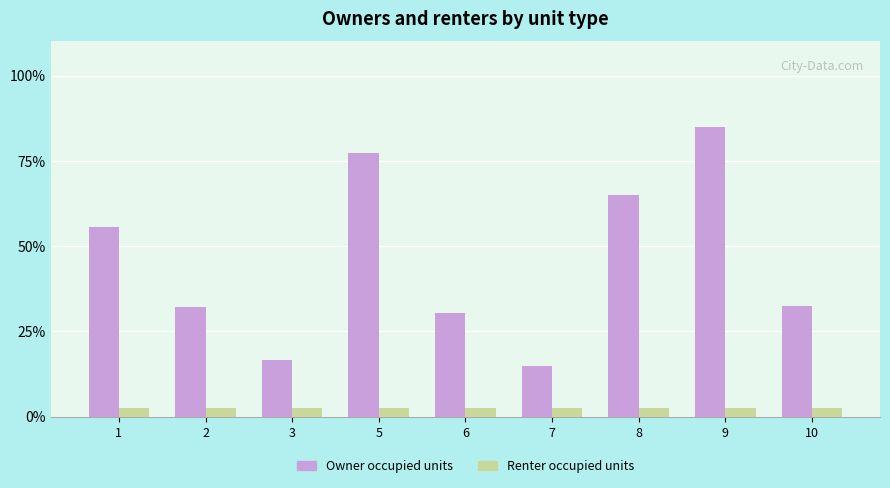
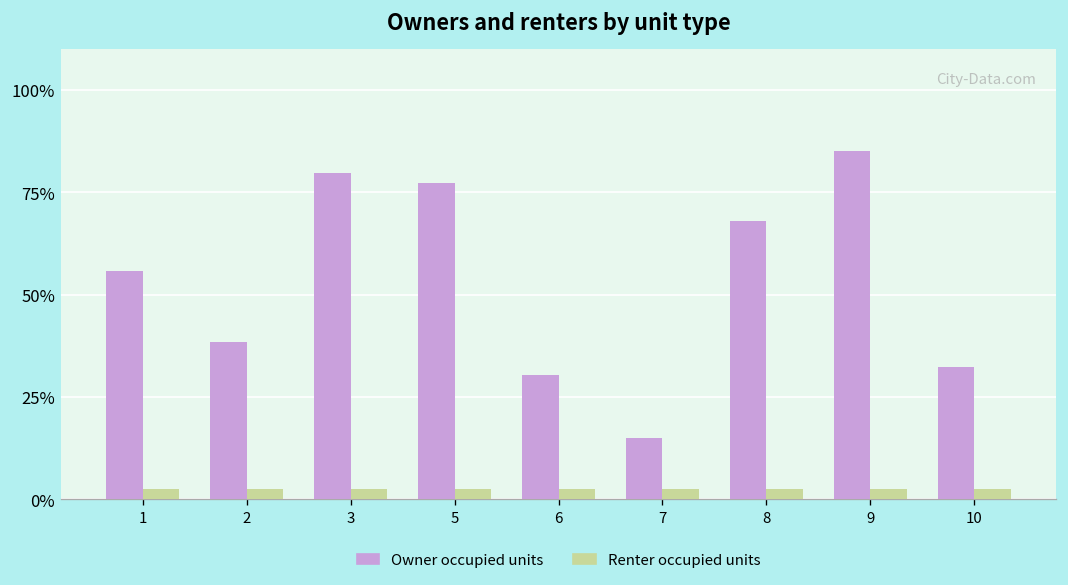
Owner occupied units, 2: 32% -> 39%
Owner occupied units, 3: 17% -> 80%
Owner occupied units, 8: 65% -> 68%
